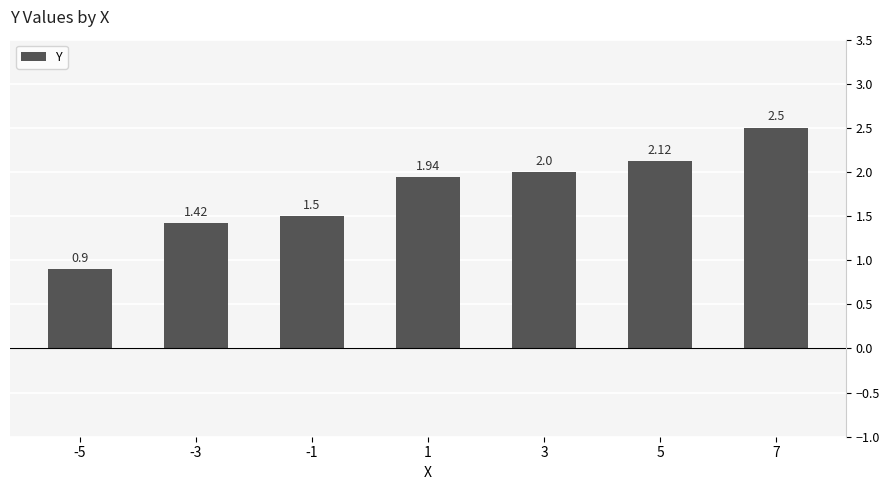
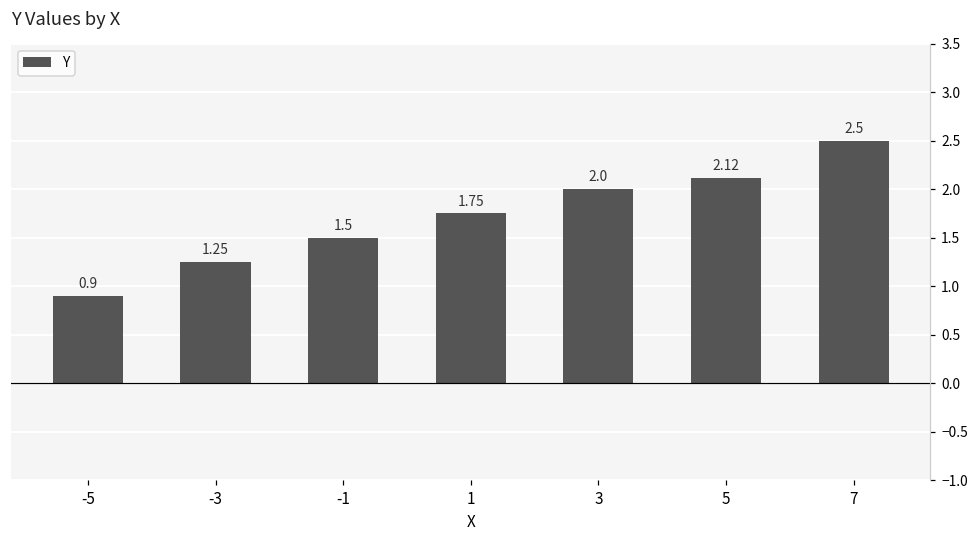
-3: 1.42 -> 1.25
1: 1.94 -> 1.75
